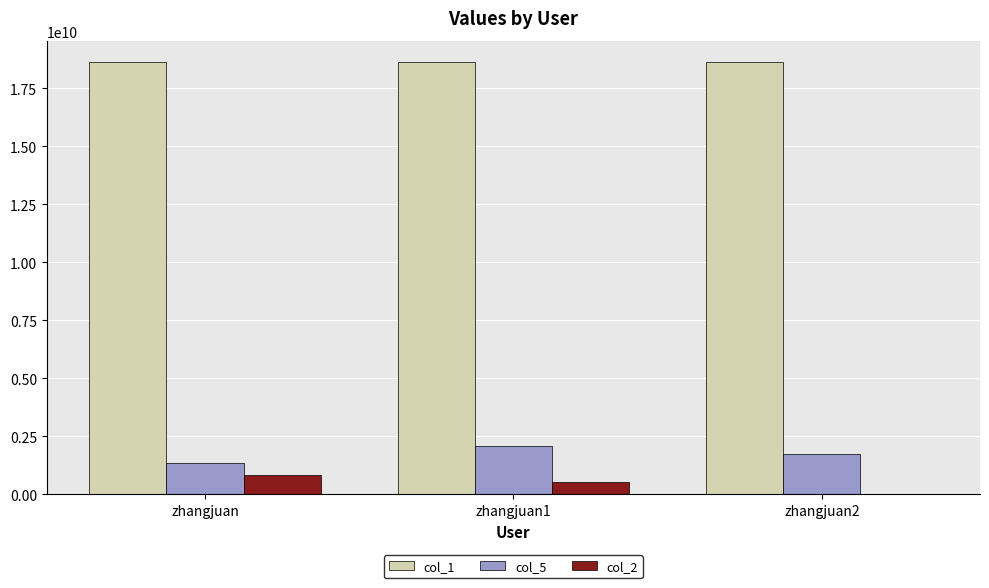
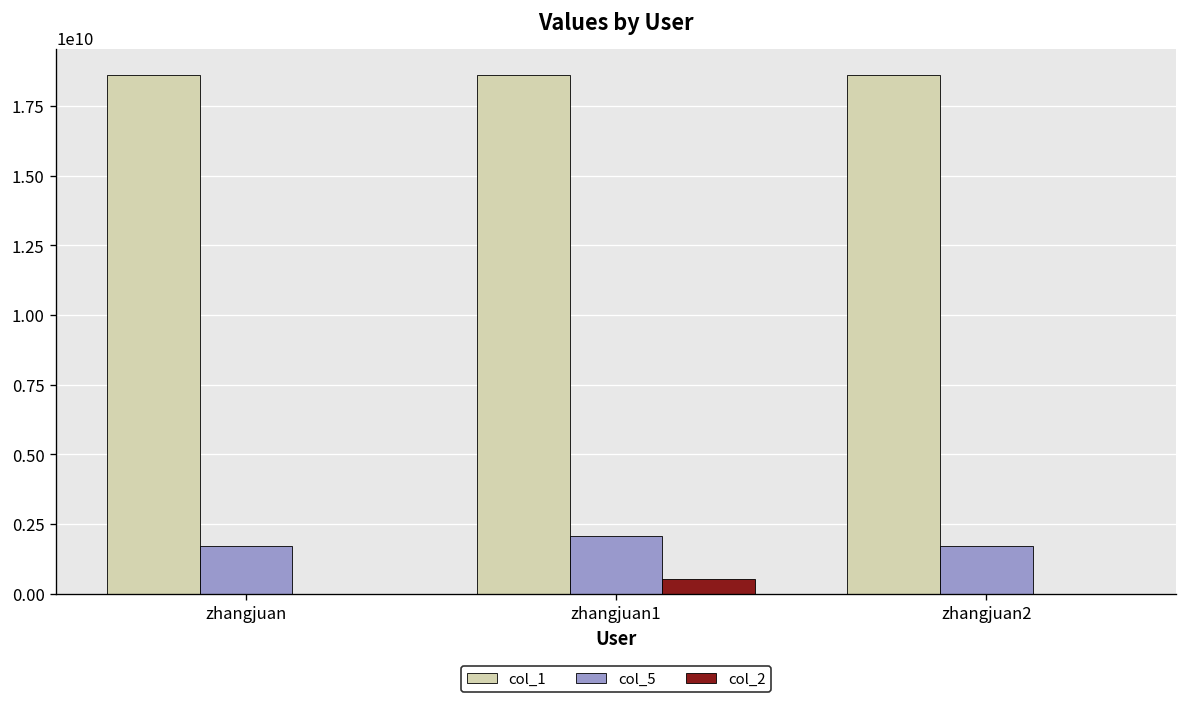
col_5, zhangjuan: 1300000000 -> 1700000000
col_2, zhangjuan: 800000000 -> 0
